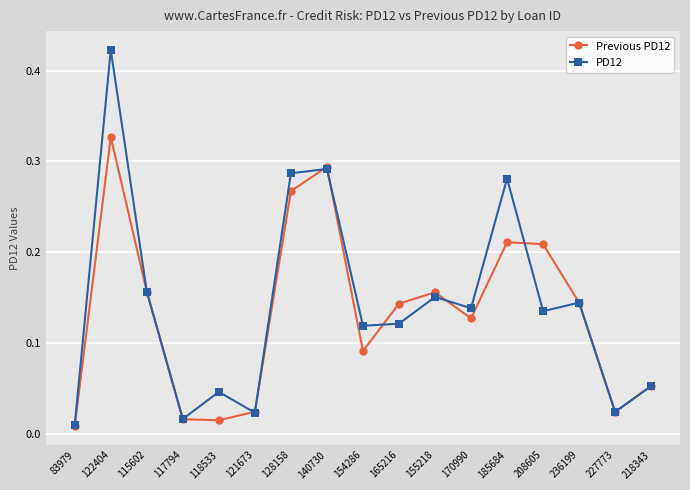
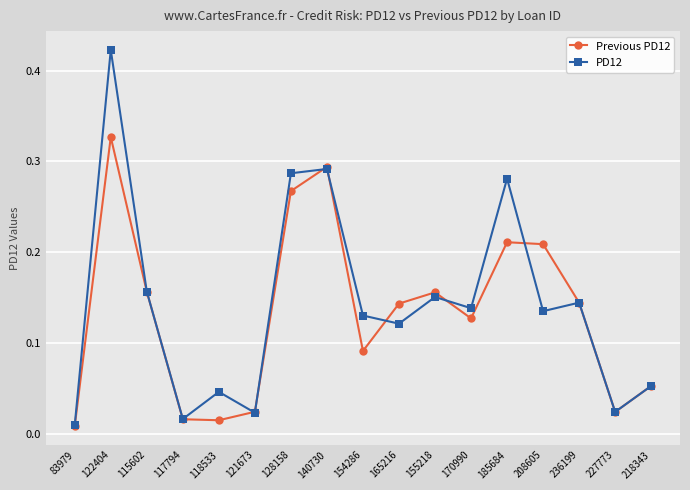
PD12, 154286: 0.12 -> 0.13
